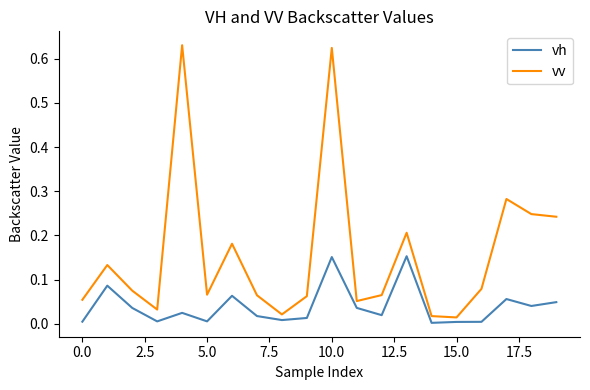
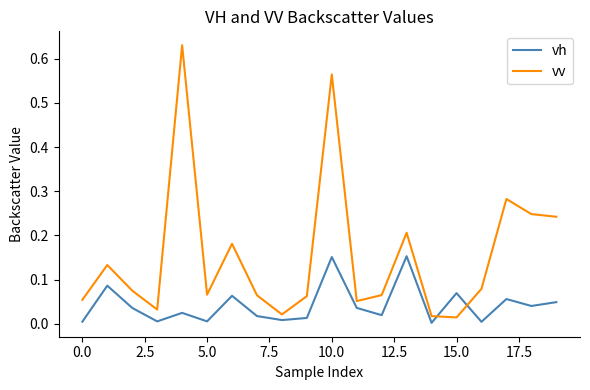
vv, 10.0: 0.62 -> 0.56
vh, 15.0: 0.00 -> 0.07
